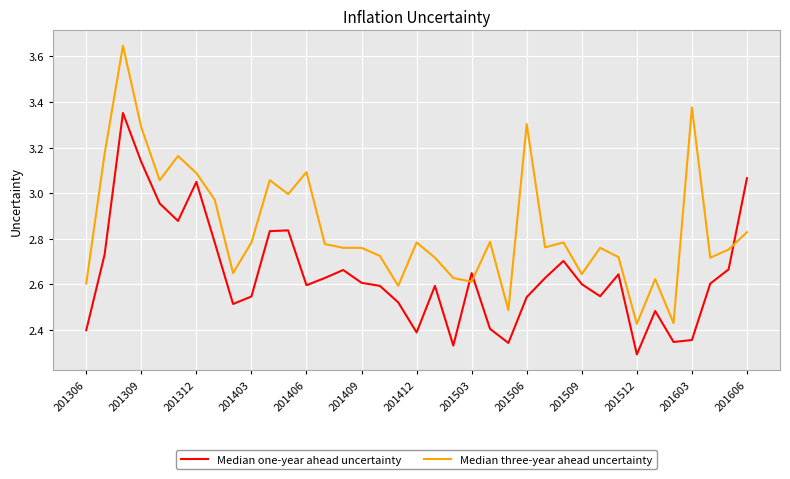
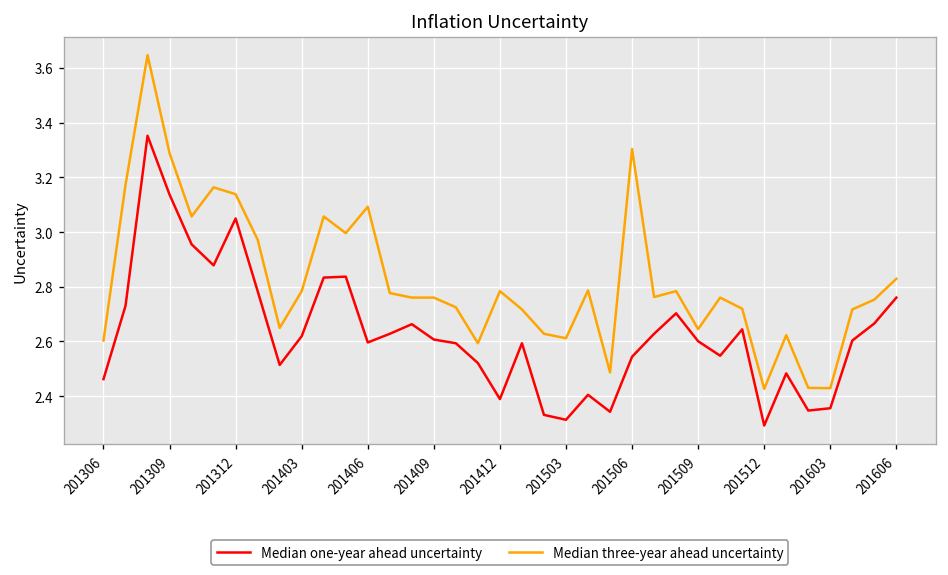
Median one-year ahead uncertainty, 201306: 2.40 -> 2.46
Median three-year ahead uncertainty, 201312: 3.09 -> 3.14
Median one-year ahead uncertainty, 201403: 2.55 -> 2.62
Median one-year ahead uncertainty, 201503: 2.65 -> 2.31
Median three-year ahead uncertainty, 201603: 3.38 -> 2.43
Median one-year ahead uncertainty, 201606: 3.07 -> 2.76
